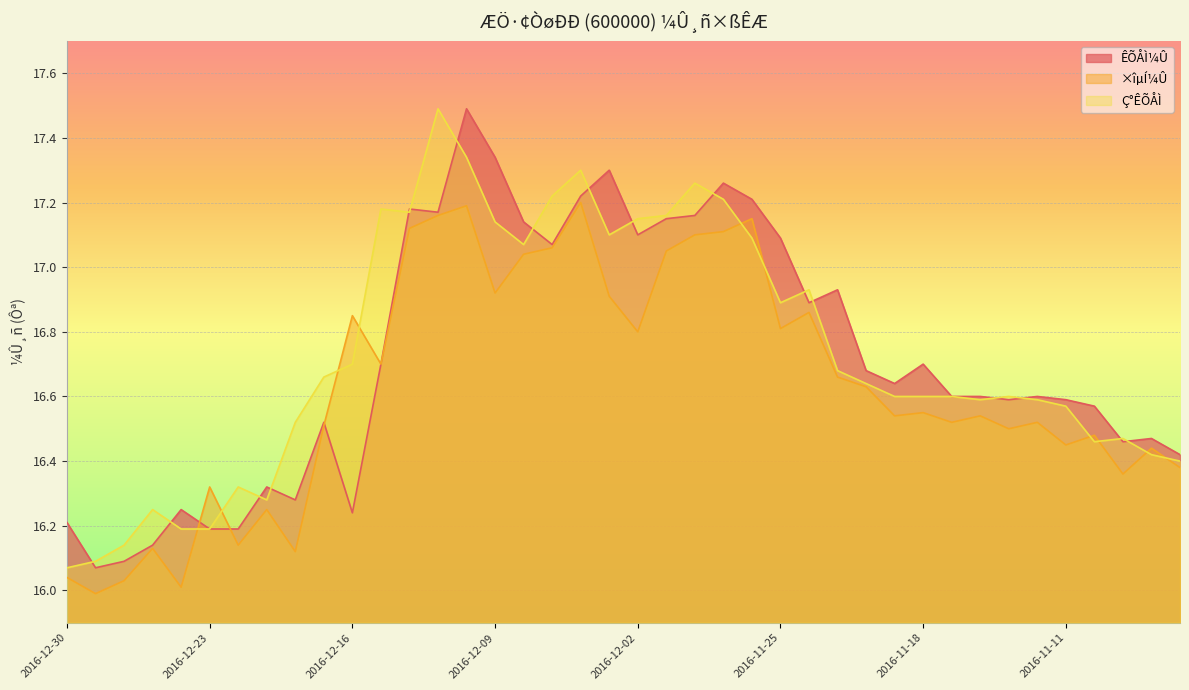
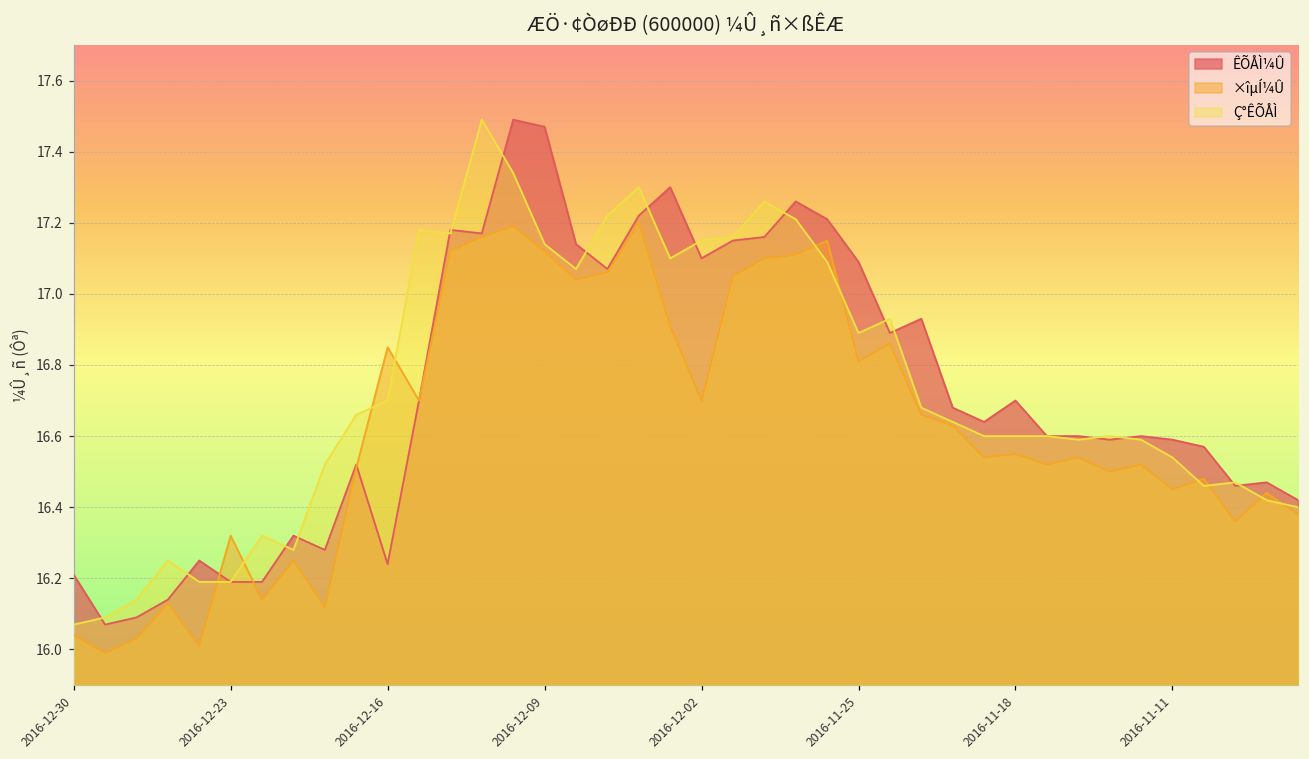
ÊÕÅÌ¼Û, 2016-12-09: 17.34 -> 17.47
×îµÍ¼Û, 2016-12-09: 16.92 -> 17.12
×îµÍ¼Û, 2016-12-02: 16.8 -> 16.7
Ç°ÊÕÅÌ, 2016-11-11: 16.57 -> 16.54
